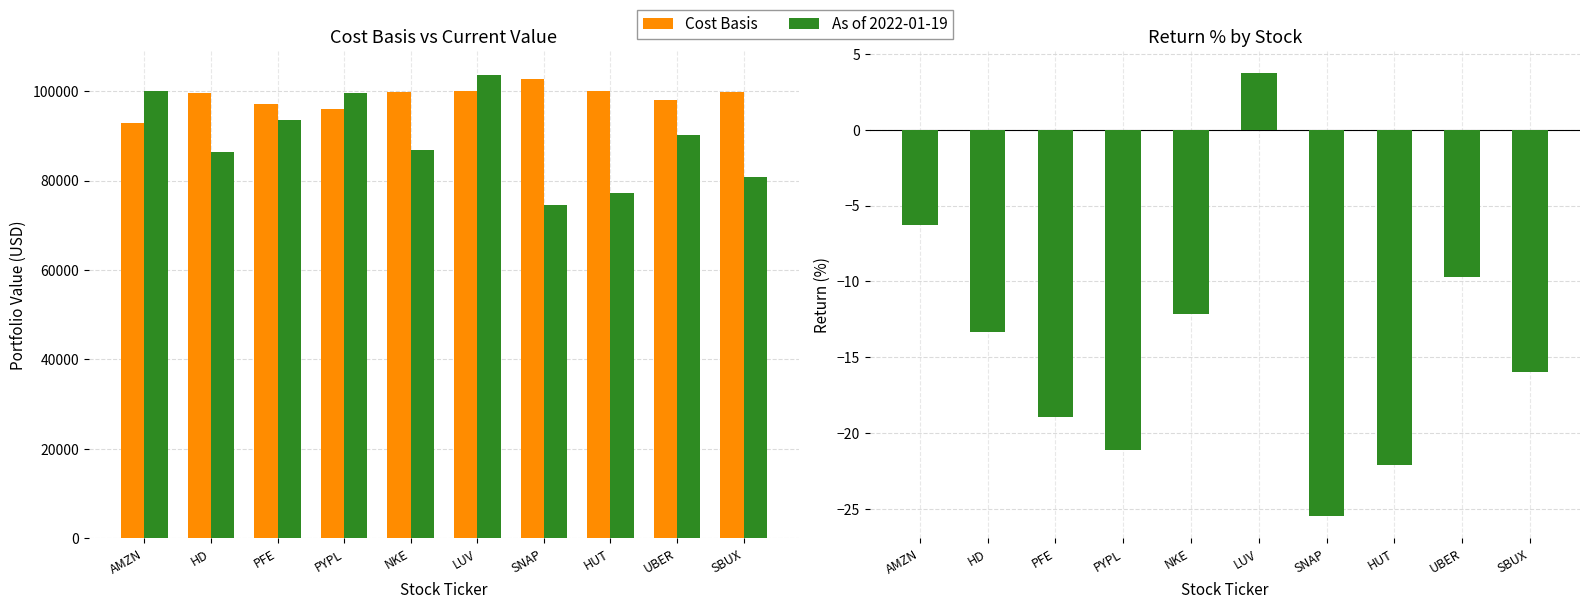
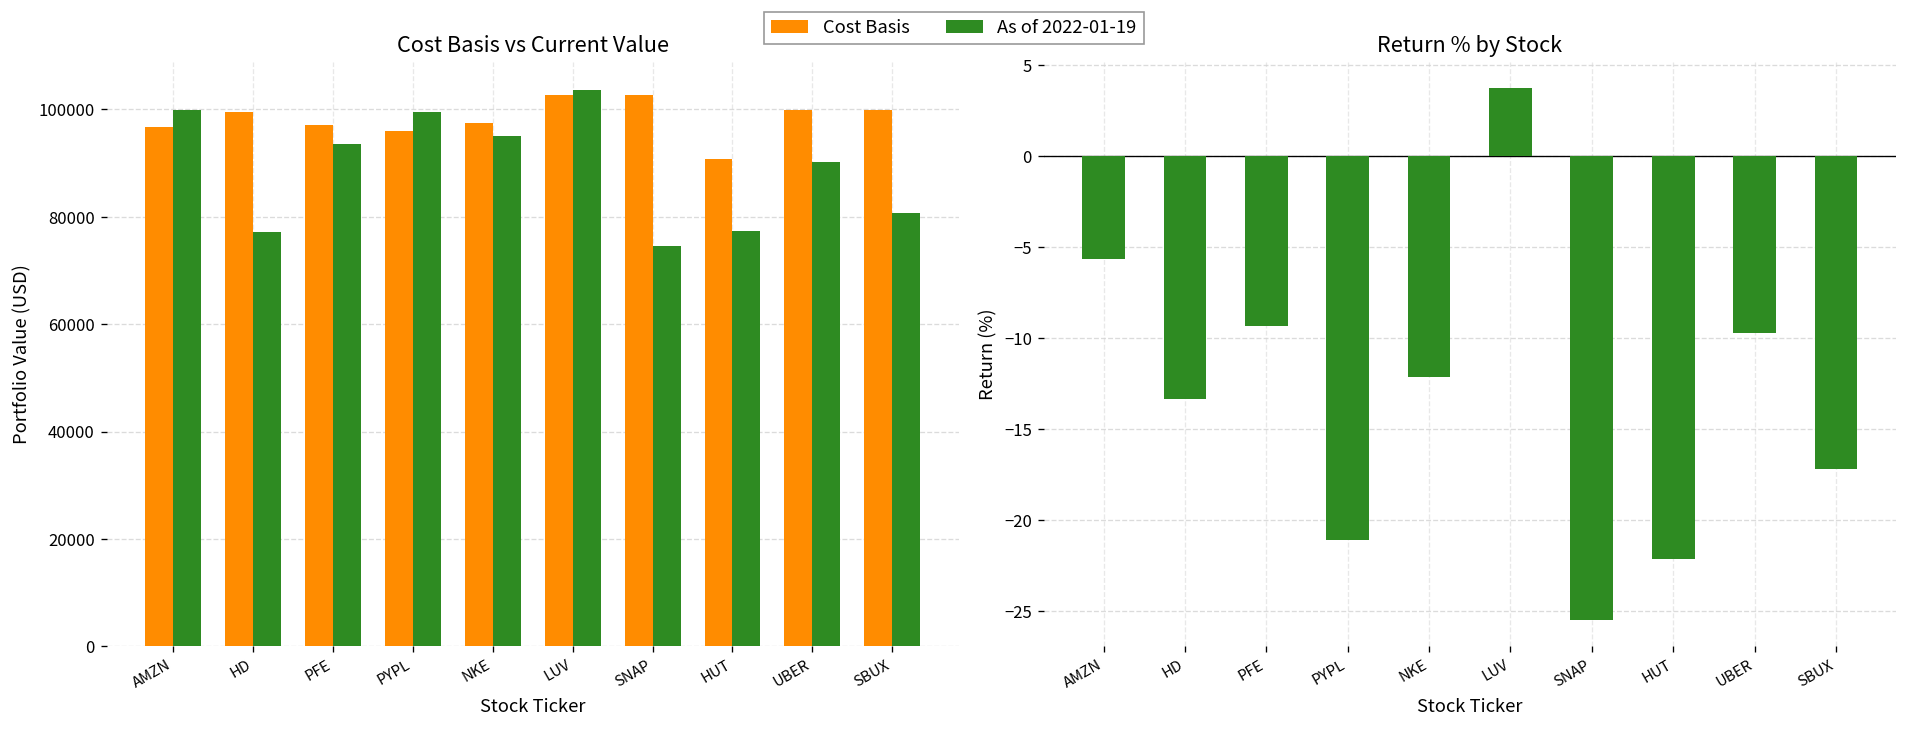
Cost Basis vs Current Value, Cost Basis, AMZN: 93000 -> 97000
Cost Basis vs Current Value, As of 2022-01-19, HD: 86000 -> 77000
Cost Basis vs Current Value, Cost Basis, NKE: 100000 -> 97000
Cost Basis vs Current Value, As of 2022-01-19, NKE: 87000 -> 95000
Cost Basis vs Current Value, Cost Basis, LUV: 100000 -> 103000
Cost Basis vs Current Value, Cost Basis, HUT: 100000 -> 91000
Cost Basis vs Current Value, Cost Basis, UBER: 98000 -> 100000
Return % by Stock, AMZN: -6.2 -> -5.6
Return % by Stock, PFE: -18.9 -> -9.3
Return % by Stock, SBUX: -16.0 -> -17.2
